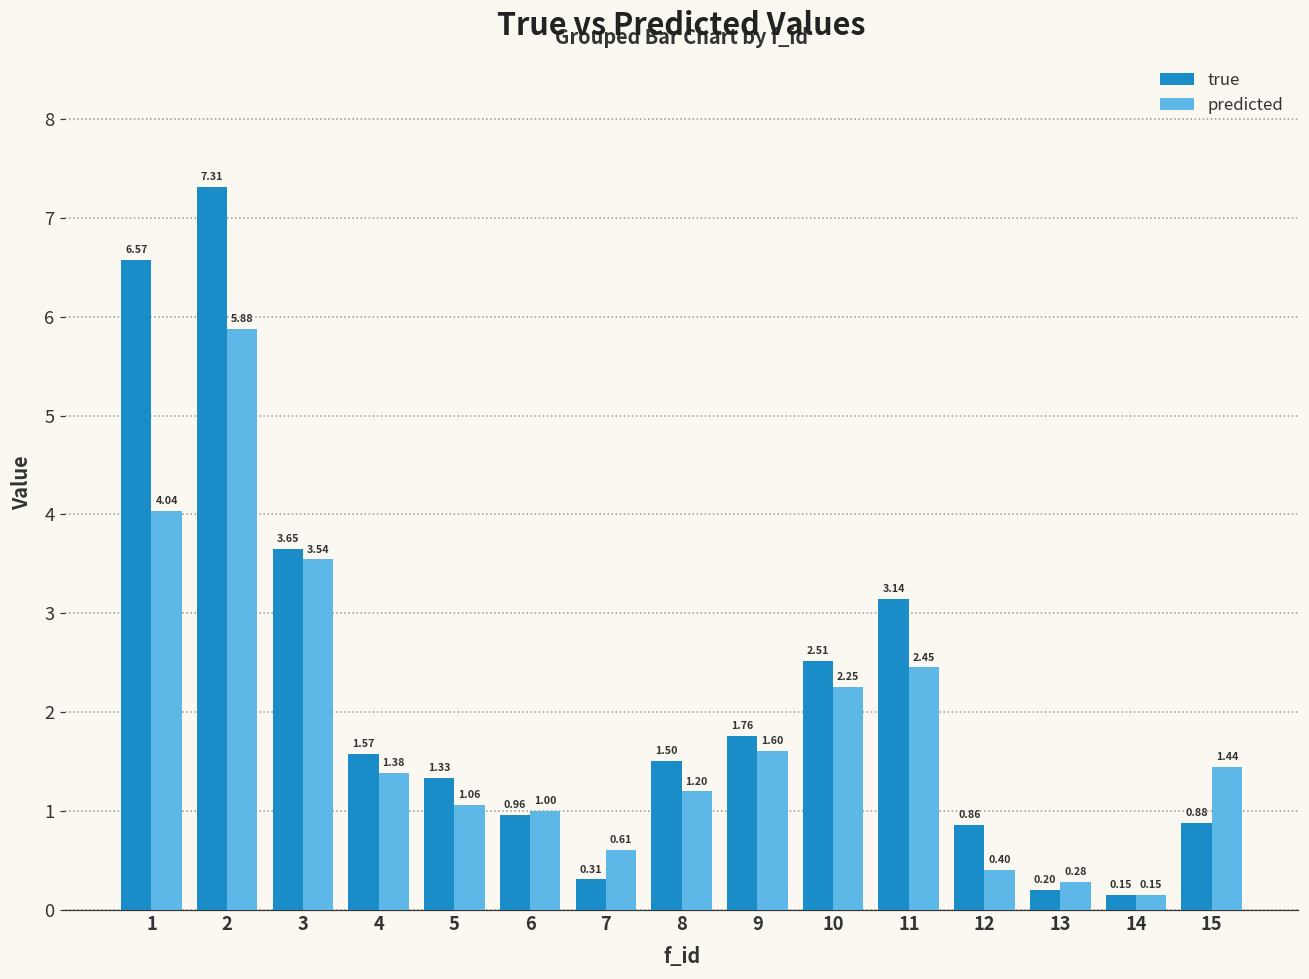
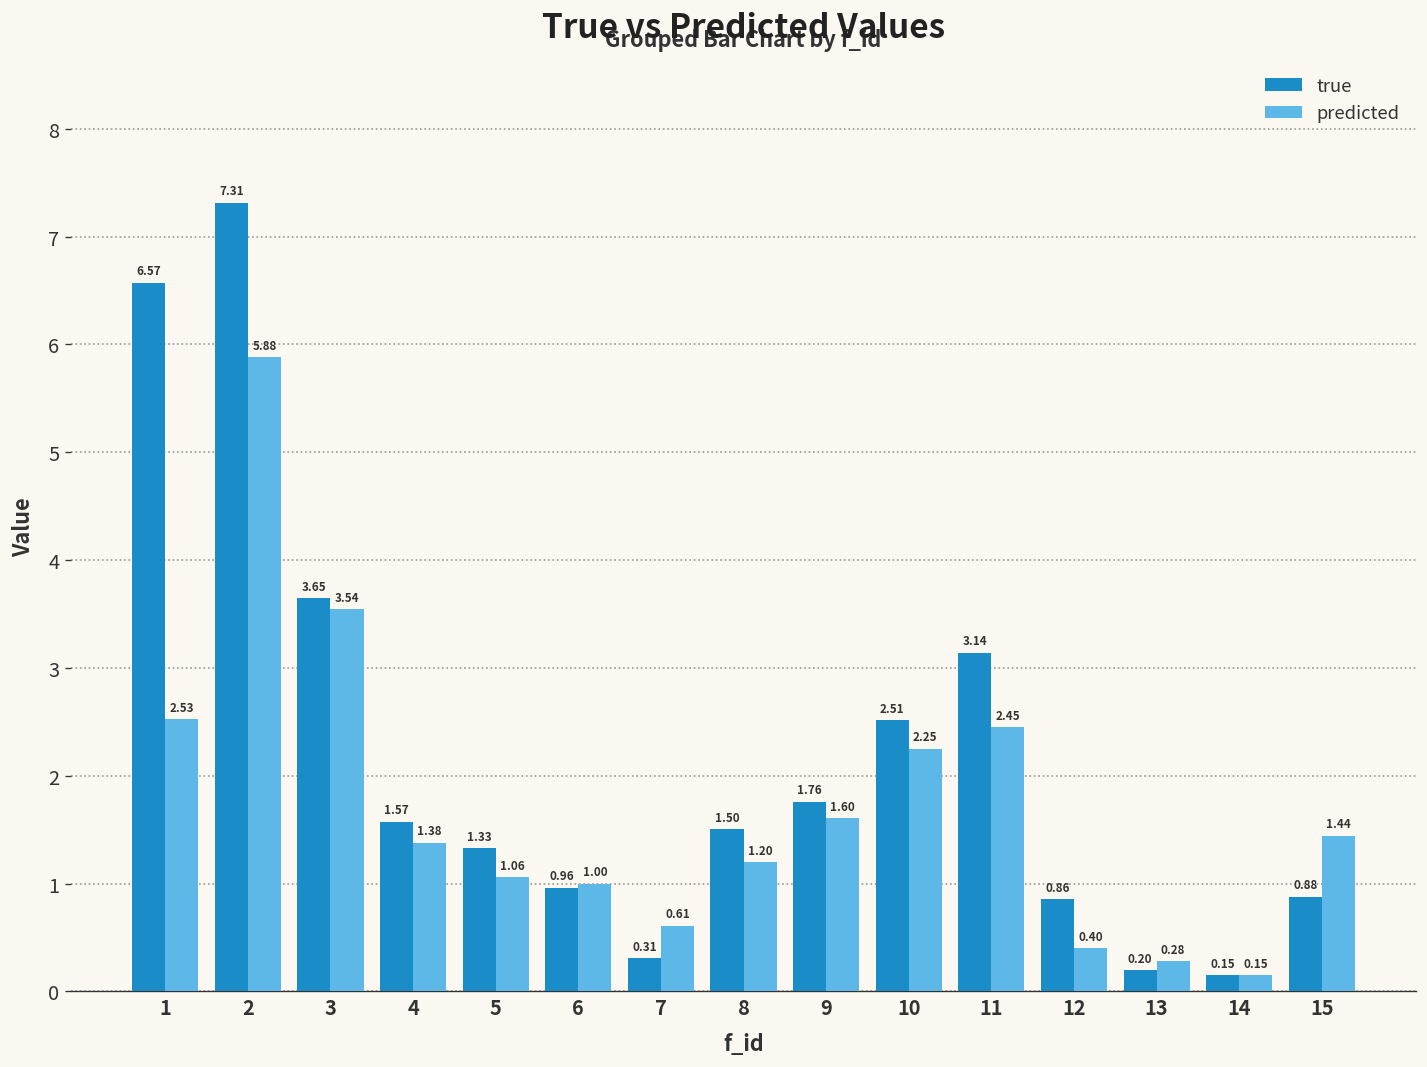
predicted, 1: 4.04 -> 2.53
